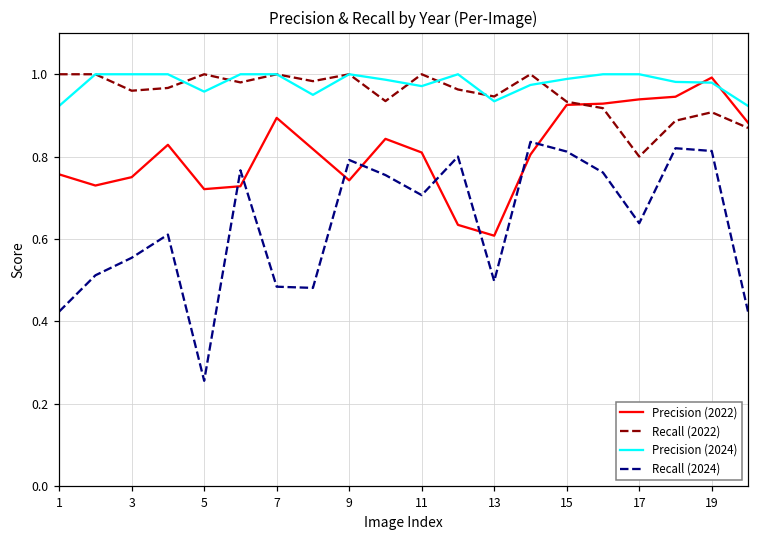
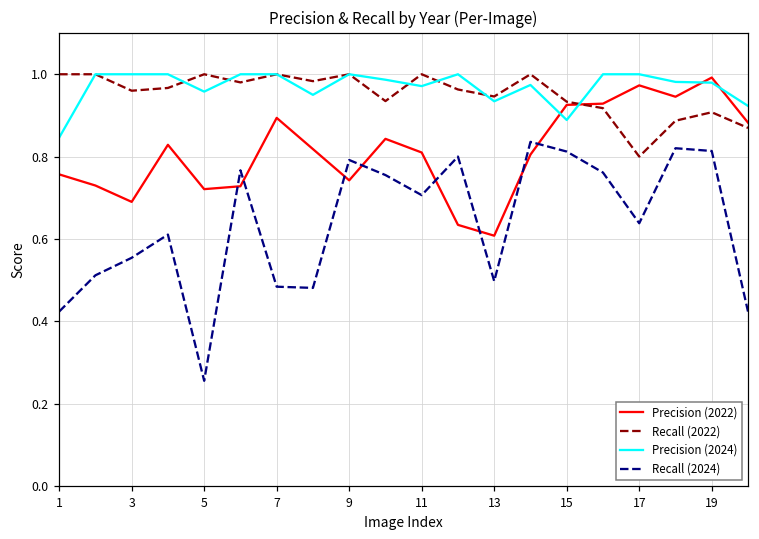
Precision (2024), 1: 0.92 -> 0.85
Precision (2022), 3: 0.75 -> 0.69
Precision (2024), 15: 0.99 -> 0.89
Precision (2022), 17: 0.94 -> 0.97
